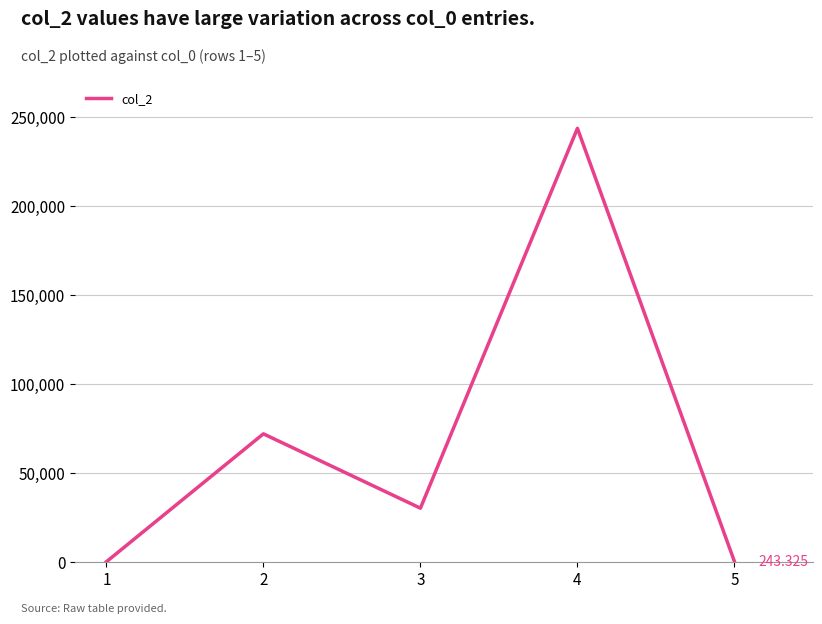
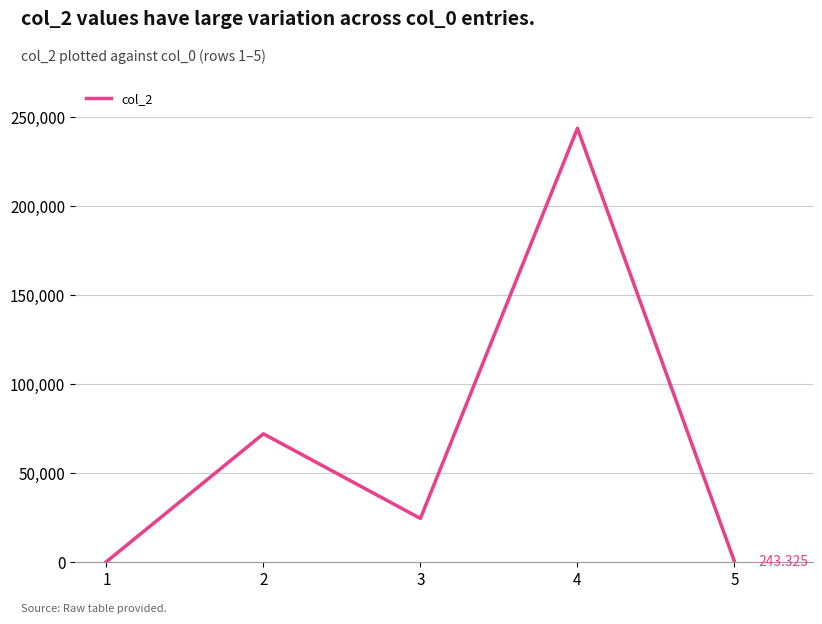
3: 30,000 -> 24,000
